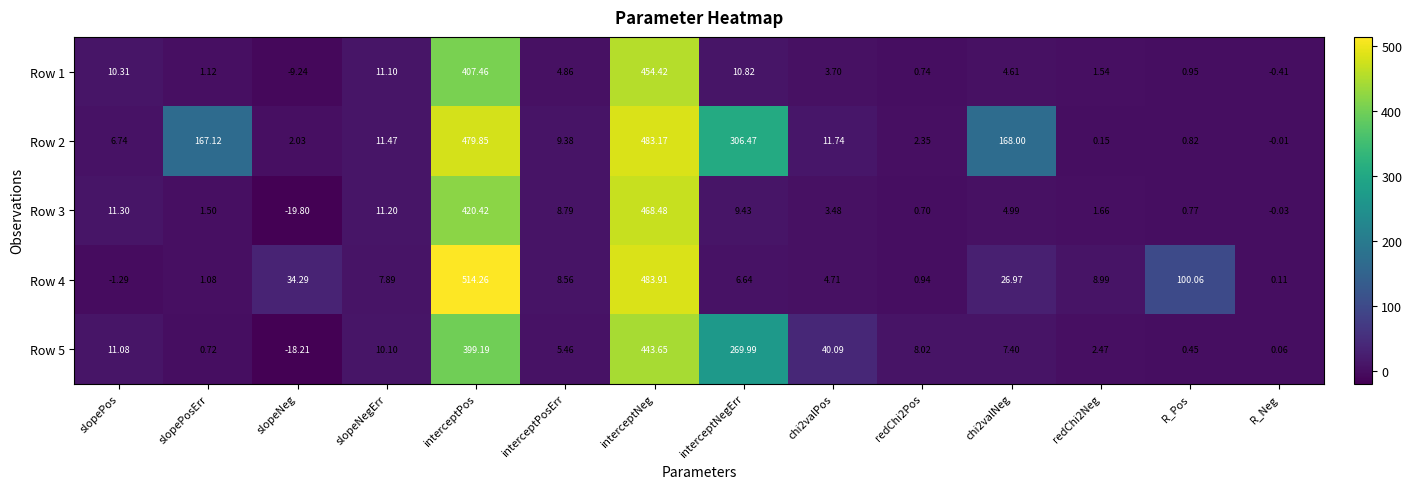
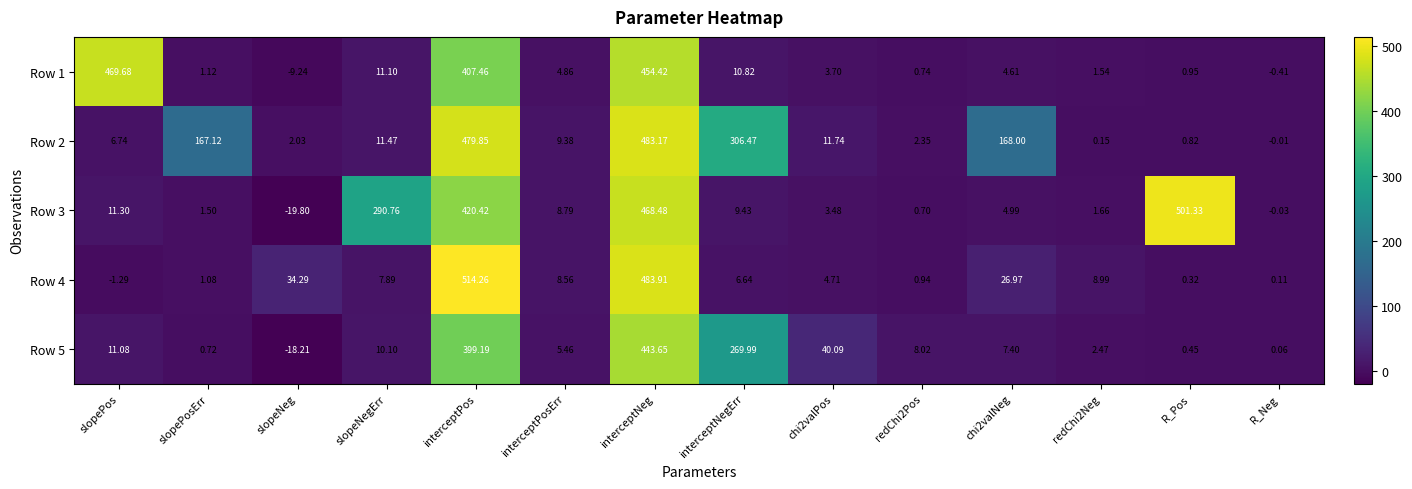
Row 1, slopePos: 10.31 -> 469.68
Row 3, slopeNegErr: 11.20 -> 290.76
Row 3, R_Pos: 0.77 -> 501.33
Row 4, R_Pos: 100.06 -> 0.32
